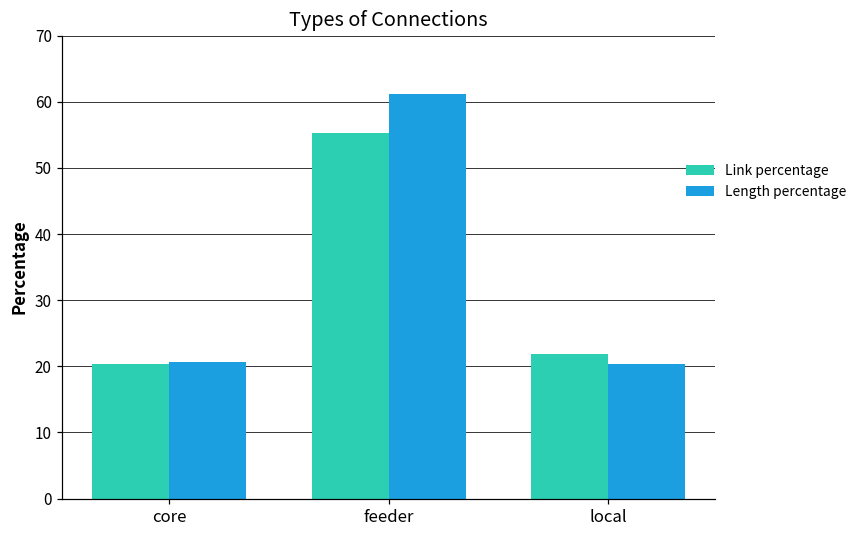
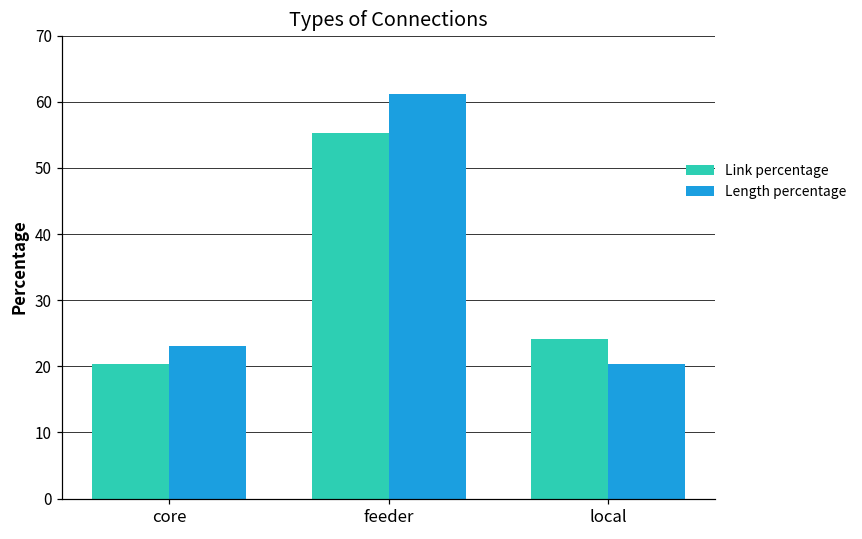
Length percentage, core: 21 -> 23
Link percentage, local: 22 -> 24
